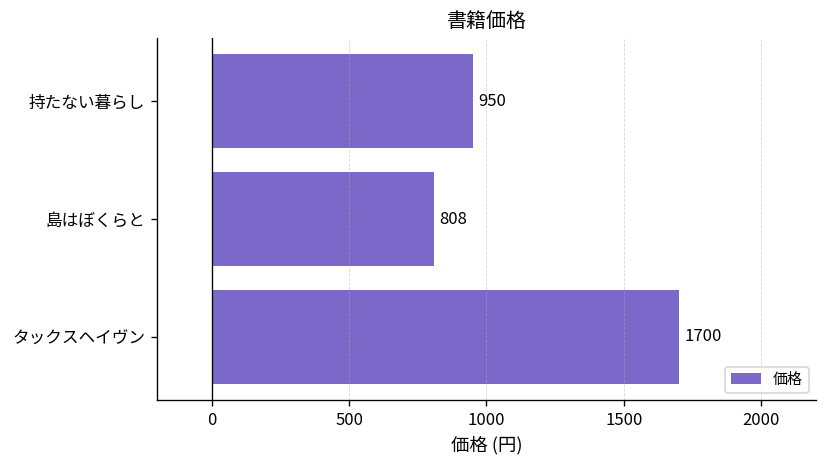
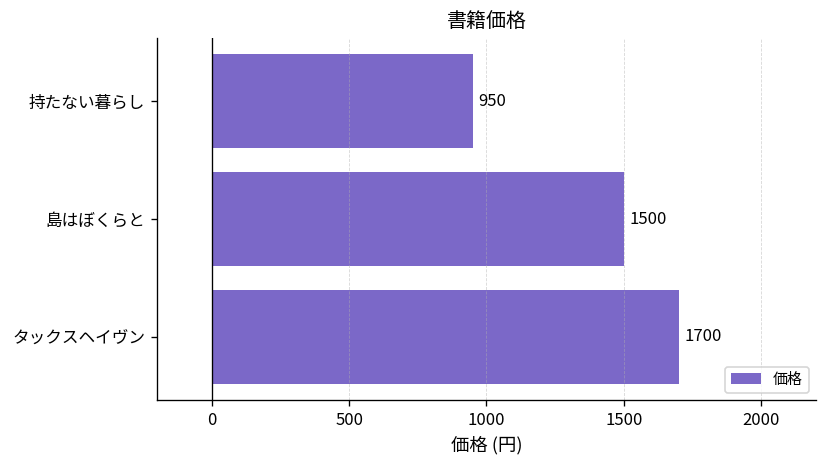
島はぼくらと: 808 -> 1500
